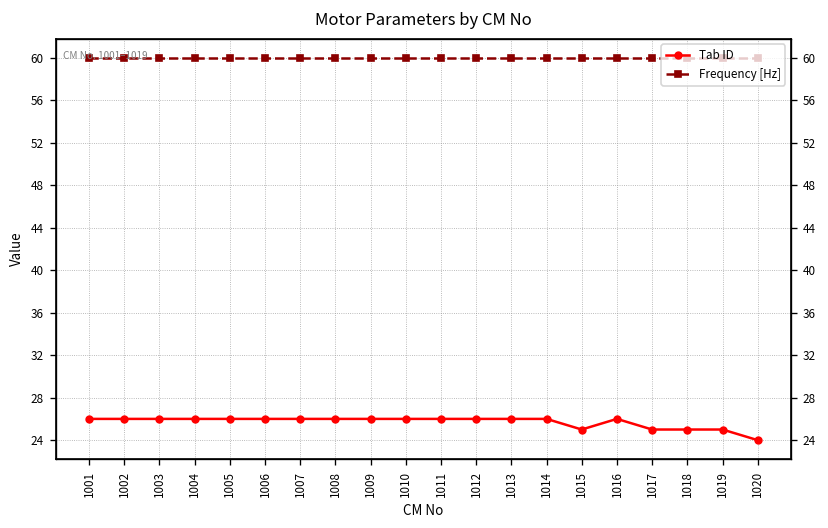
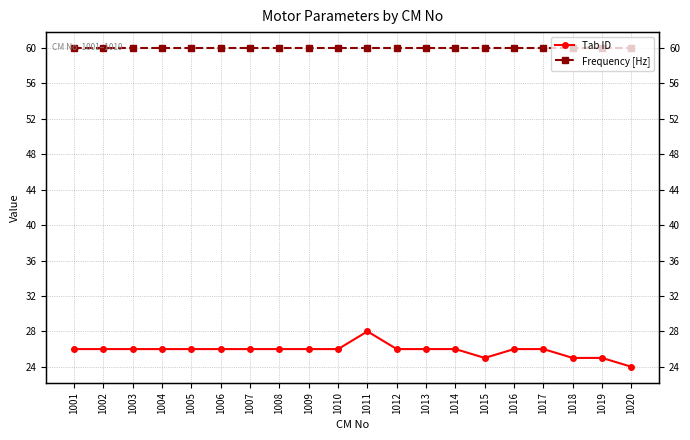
Tab ID, 1011: 26 -> 28
Tab ID, 1017: 25 -> 26
